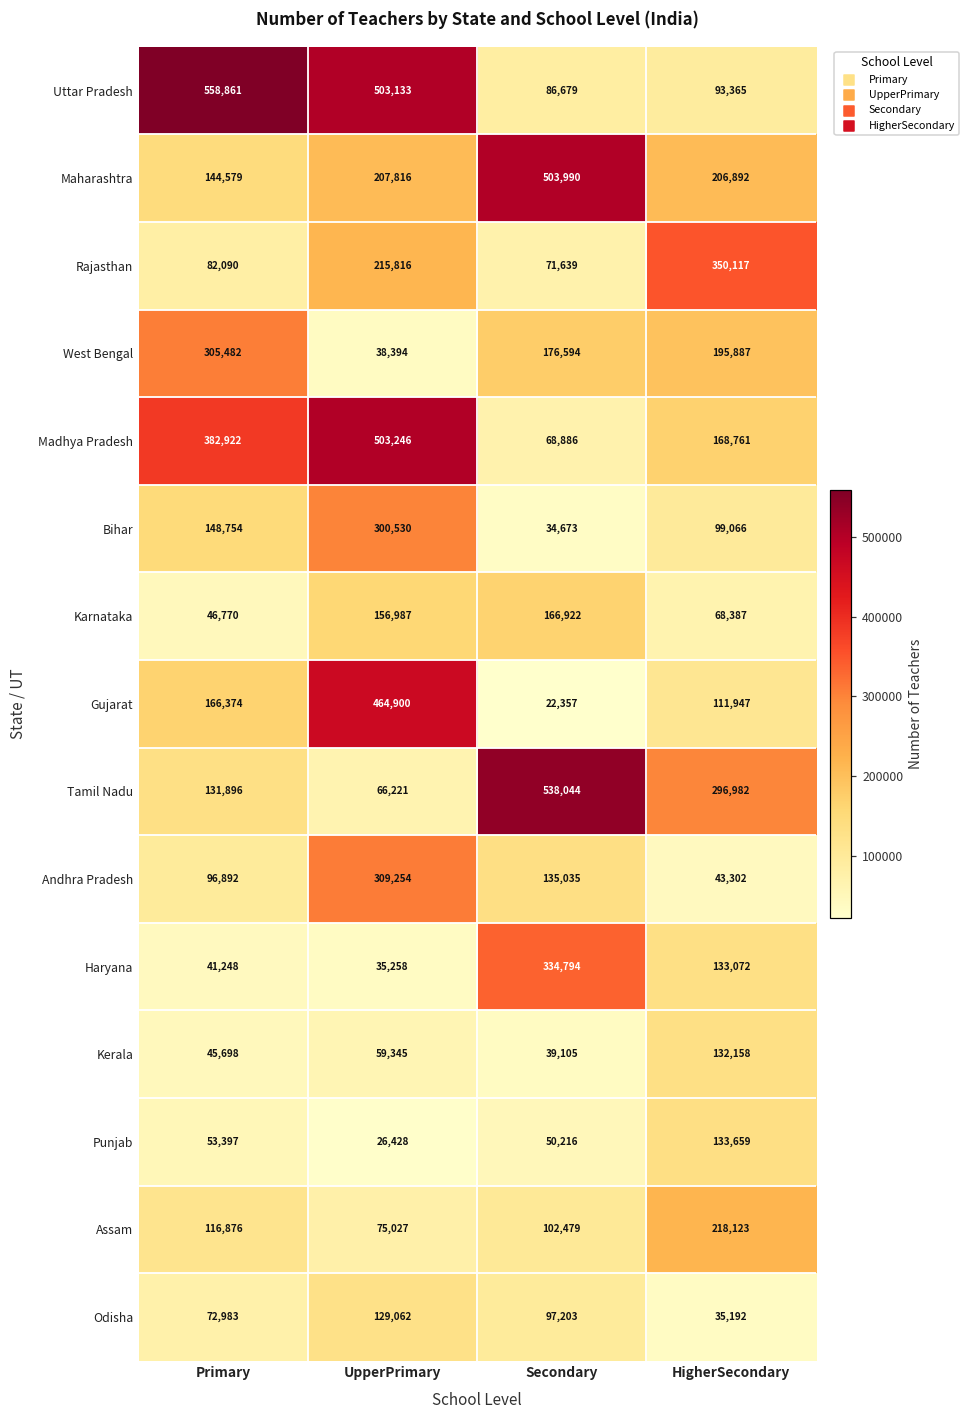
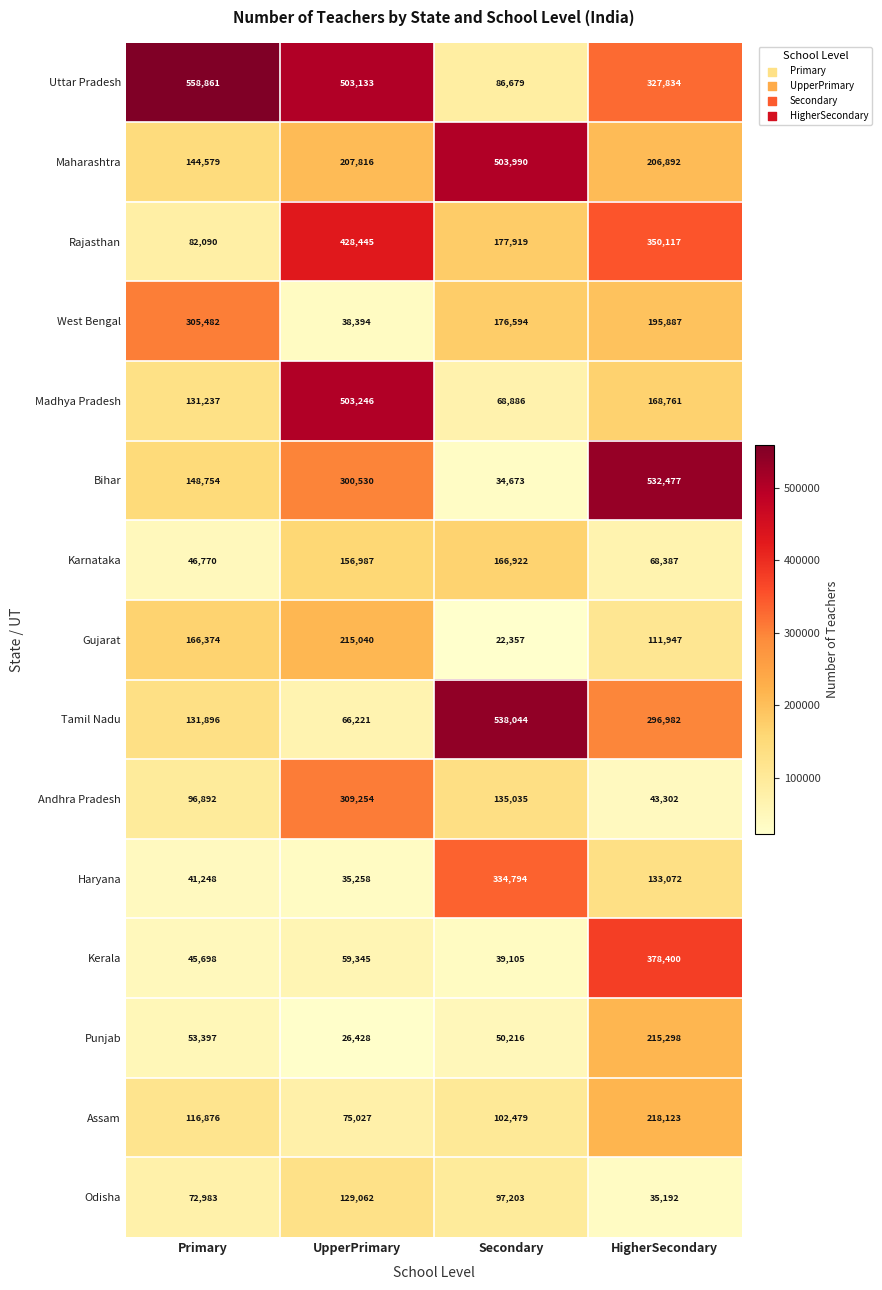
Uttar Pradesh, HigherSecondary: 93,365 -> 327,834
Rajasthan, UpperPrimary: 215,816 -> 428,445
Rajasthan, Secondary: 71,639 -> 177,919
Madhya Pradesh, Primary: 382,922 -> 131,237
Bihar, HigherSecondary: 99,066 -> 532,477
Gujarat, UpperPrimary: 464,900 -> 215,040
Kerala, HigherSecondary: 132,158 -> 378,400
Punjab, HigherSecondary: 133,659 -> 215,298
